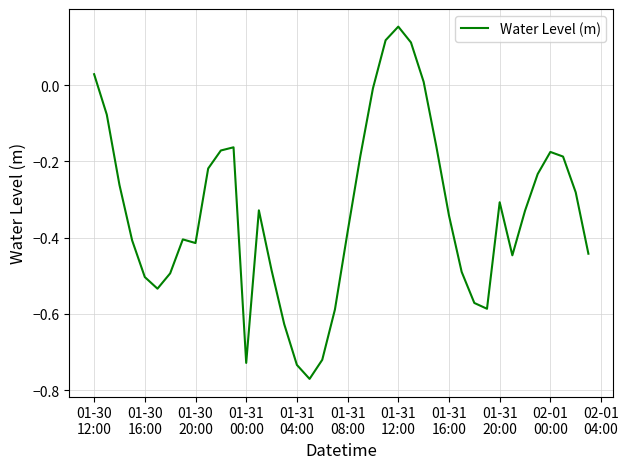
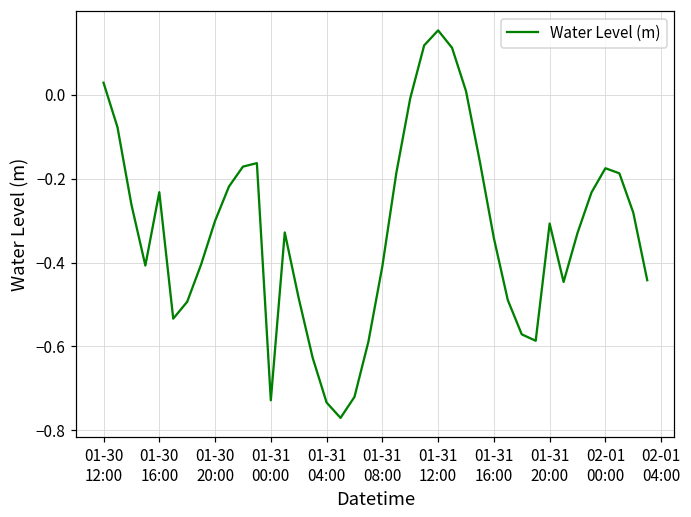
01-30 16:00: -0.50 -> -0.23
01-30 20:00: -0.41 -> -0.30
01-31 08:00: -0.38 -> -0.41
